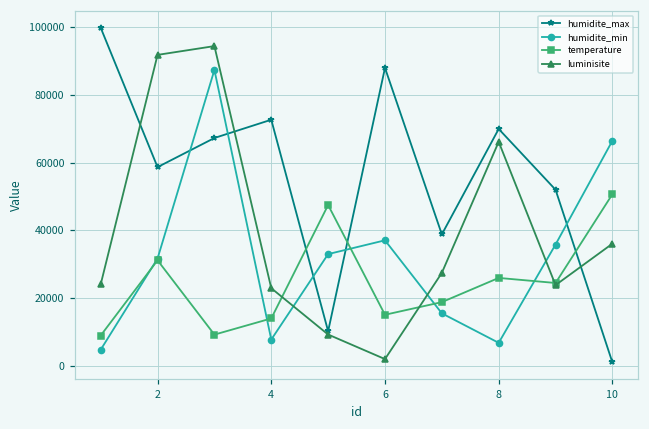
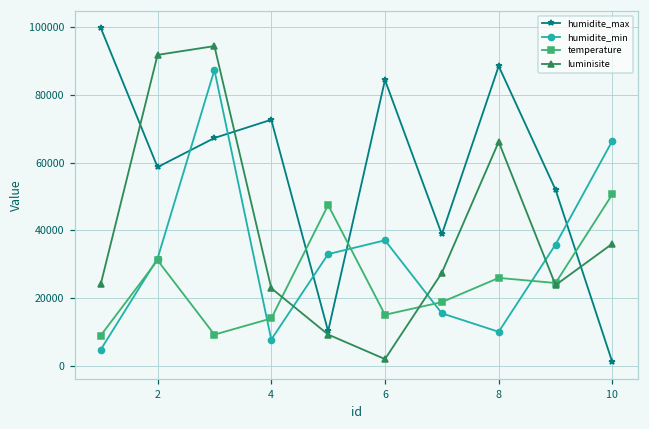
humidite_max, 6: 88000 -> 84000
humidite_max, 8: 70000 -> 88000
humidite_min, 8: 7000 -> 10000
